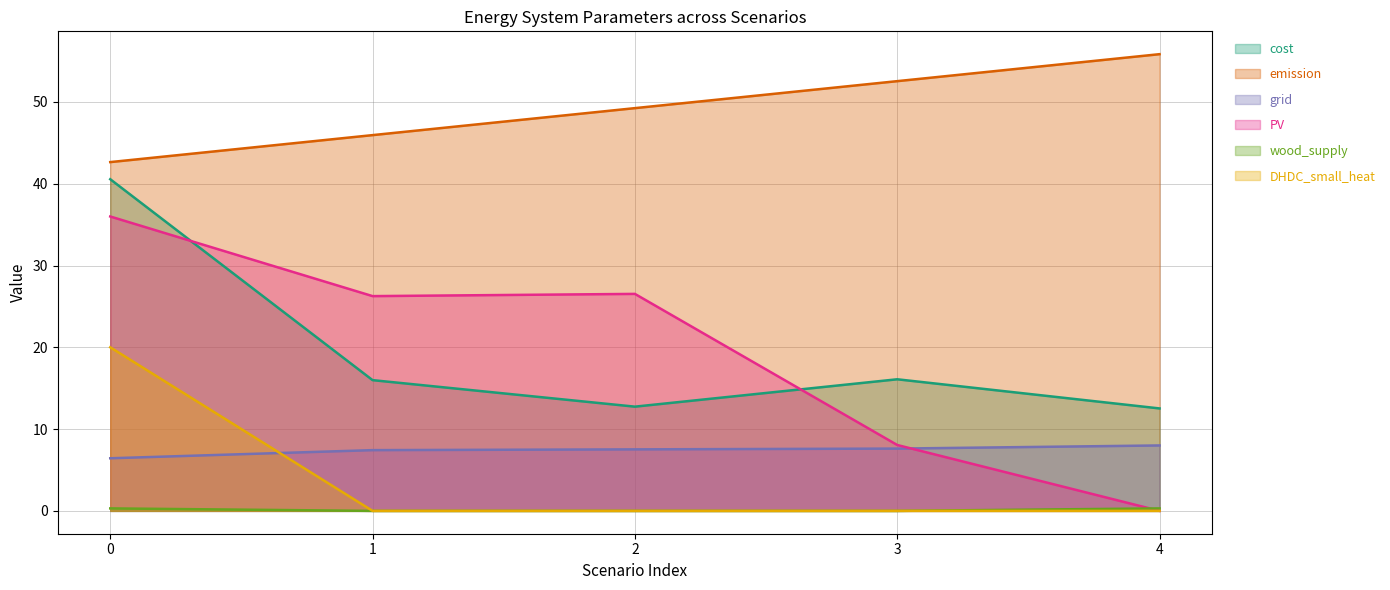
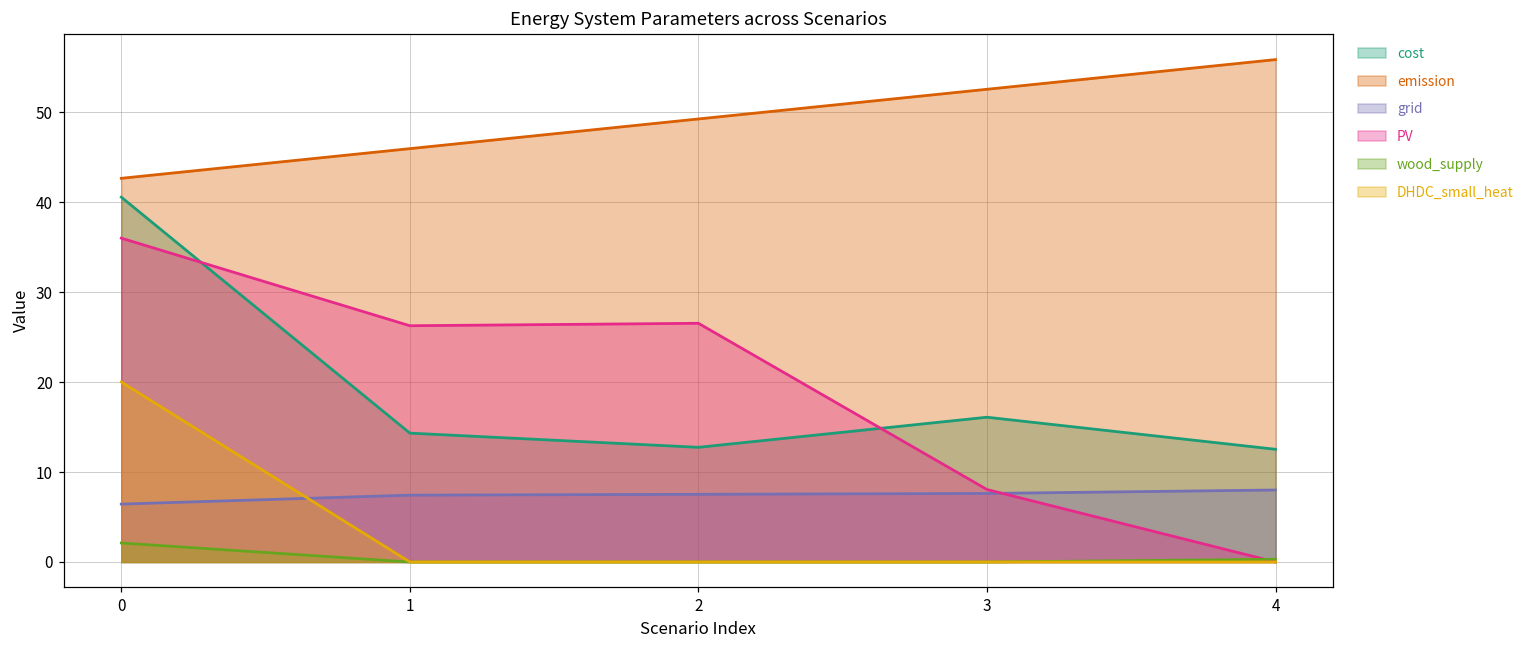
wood_supply, 0: 0 -> 2
cost, 1: 16 -> 14
